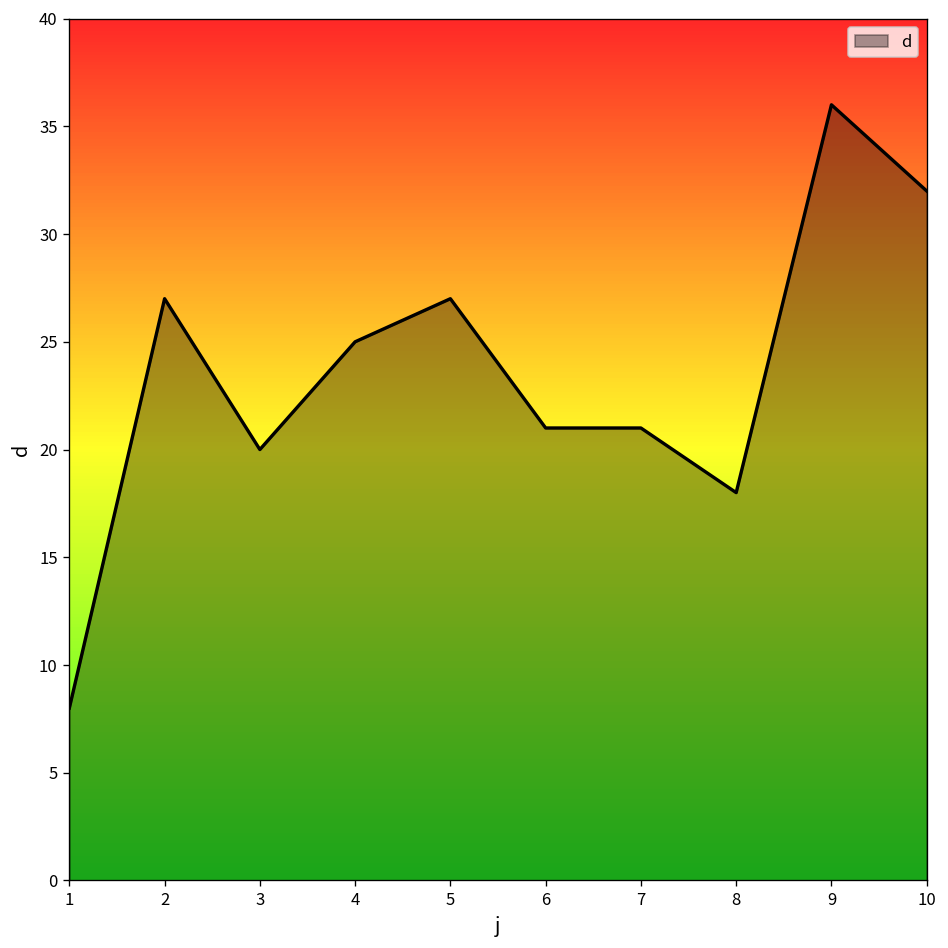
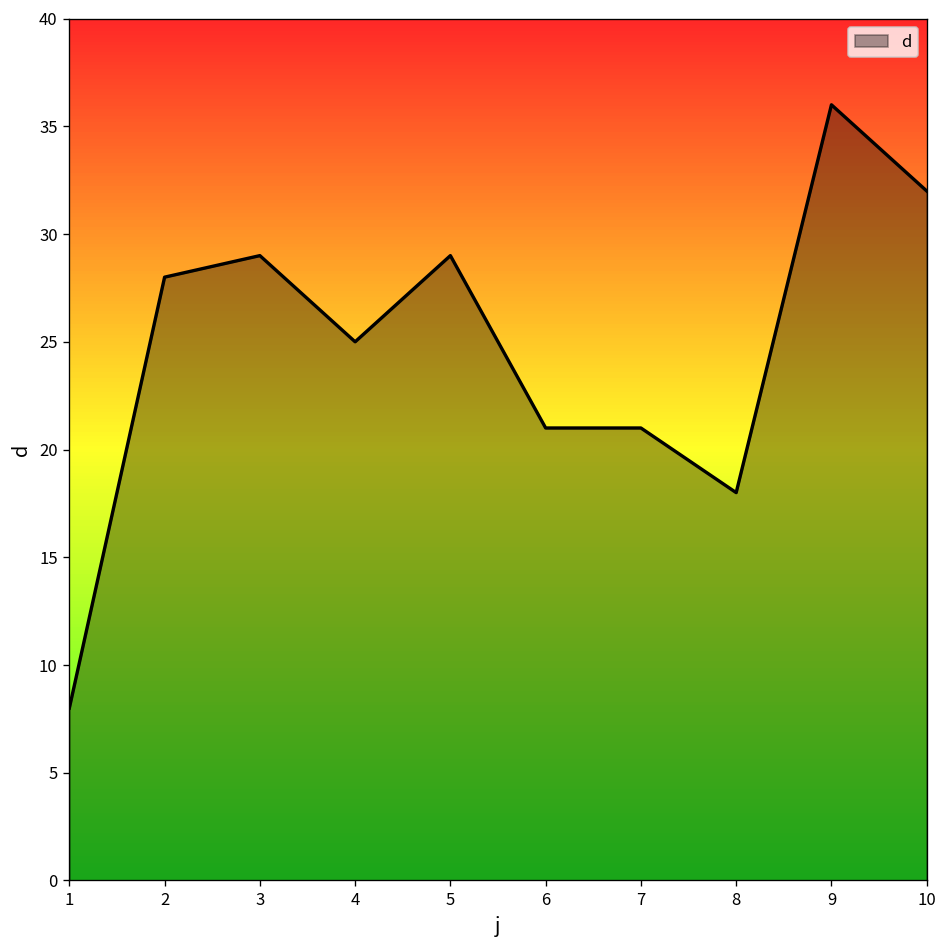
2: 27 -> 28
3: 20 -> 29
5: 27 -> 29
